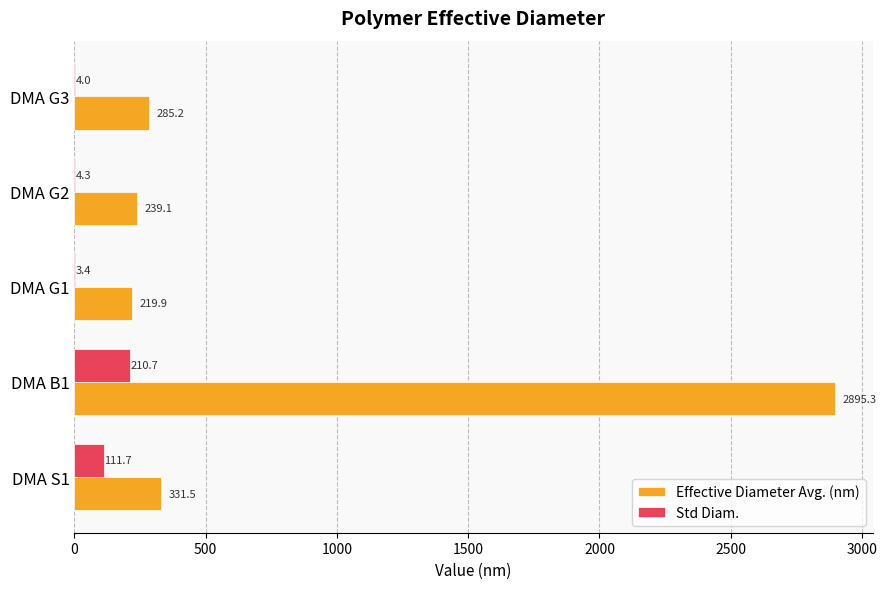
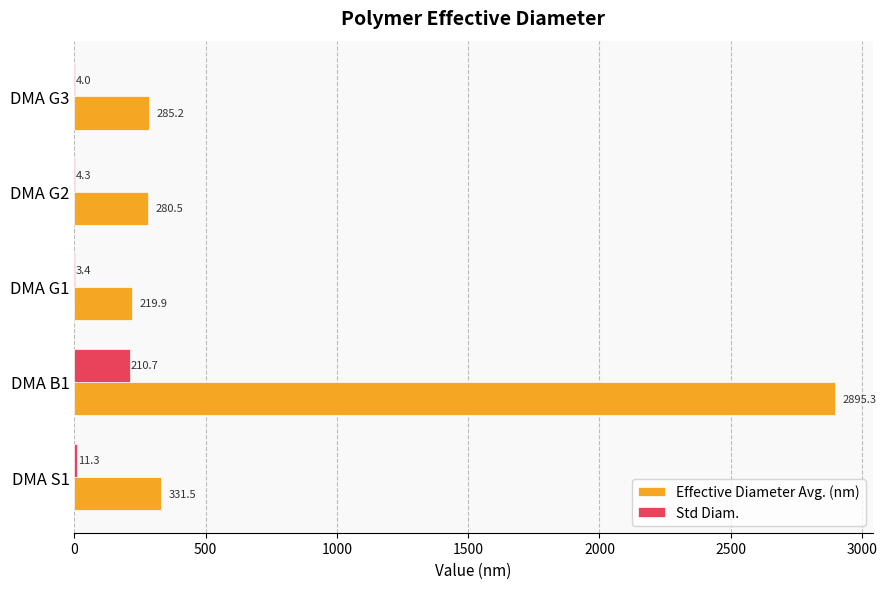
Effective Diameter Avg. (nm), DMA G2: 239.1 -> 280.5
Std Diam., DMA S1: 111.7 -> 11.3
